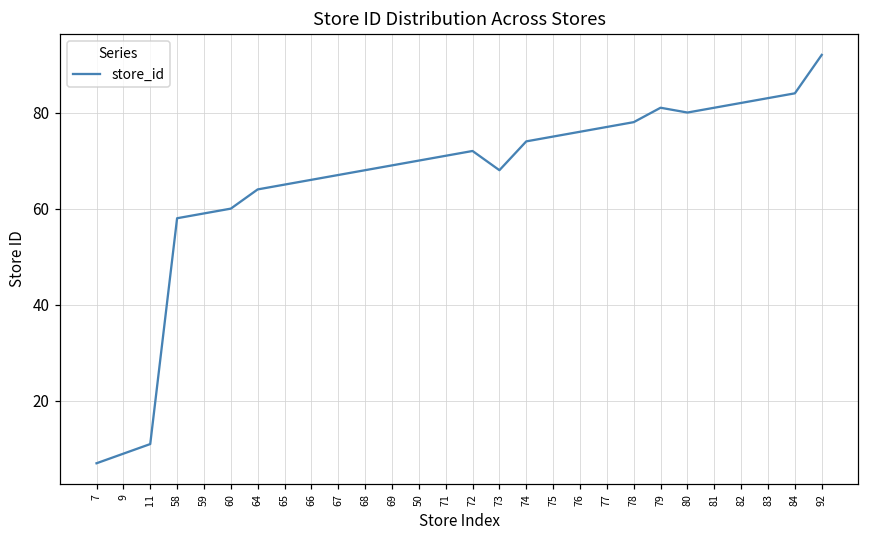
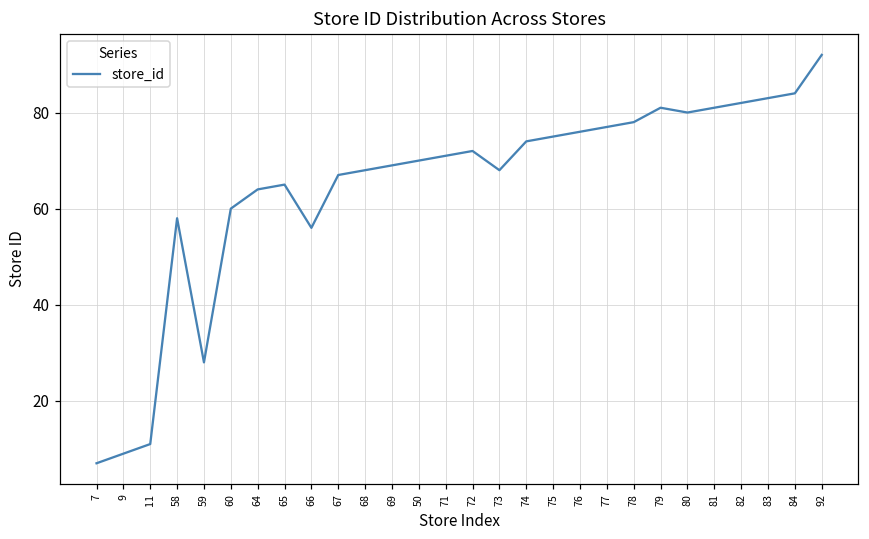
59: 59 -> 28
66: 66 -> 56
